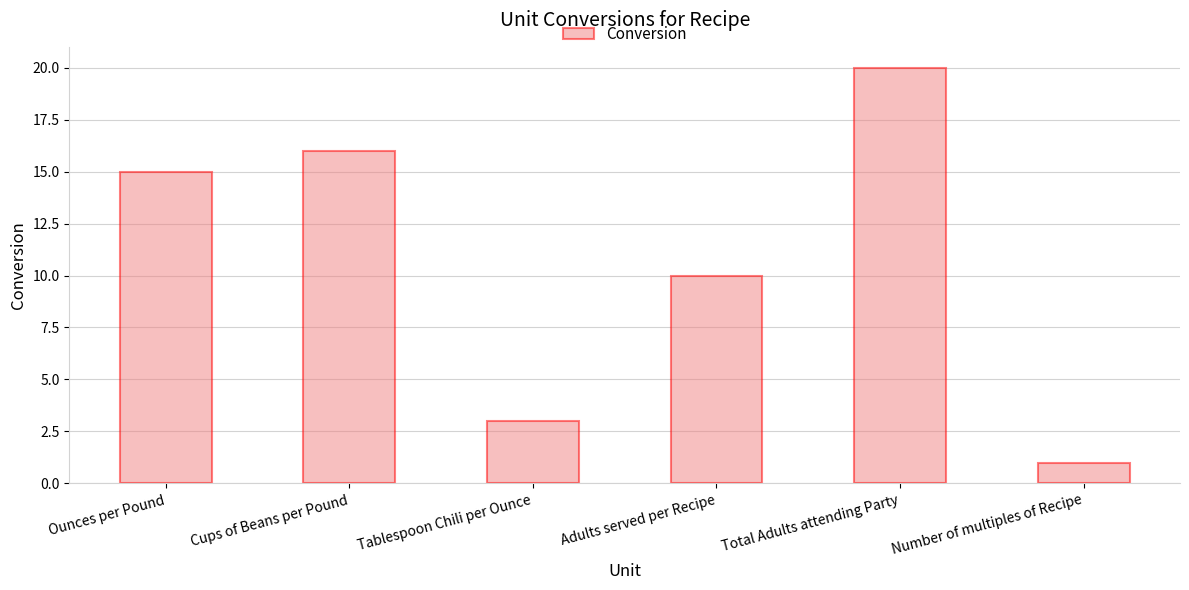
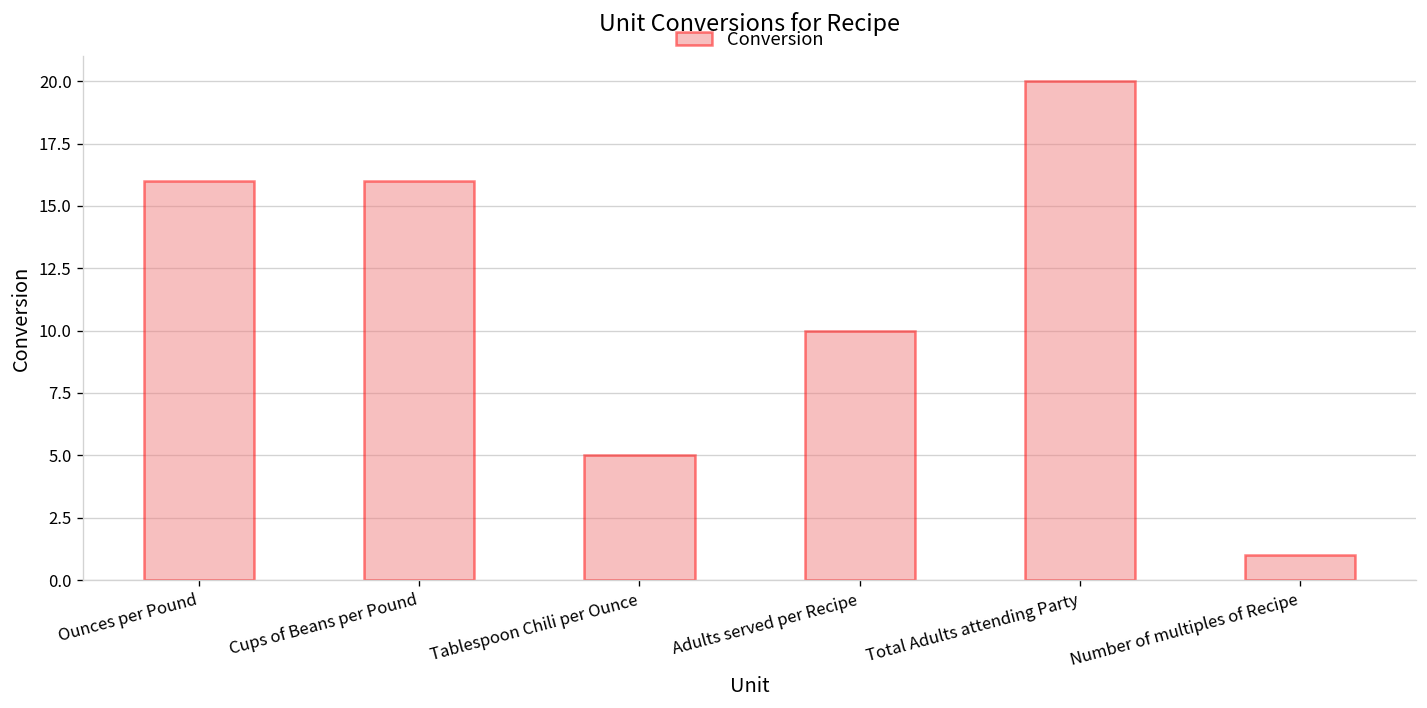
Ounces per Pound: 15 -> 16
Tablespoon Chili per Ounce: 3 -> 5
